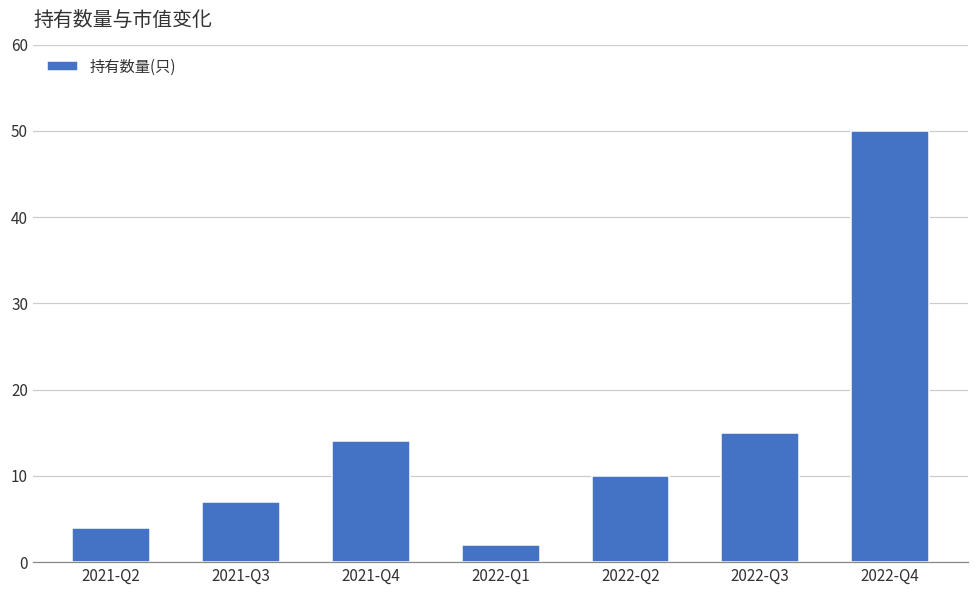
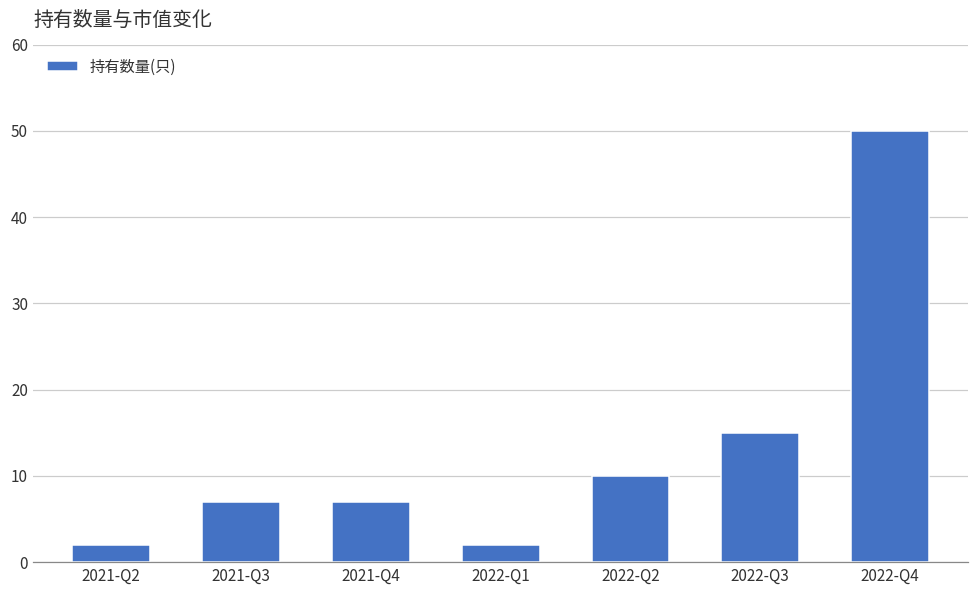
2021-Q2: 4 -> 2
2021-Q4: 14 -> 7
